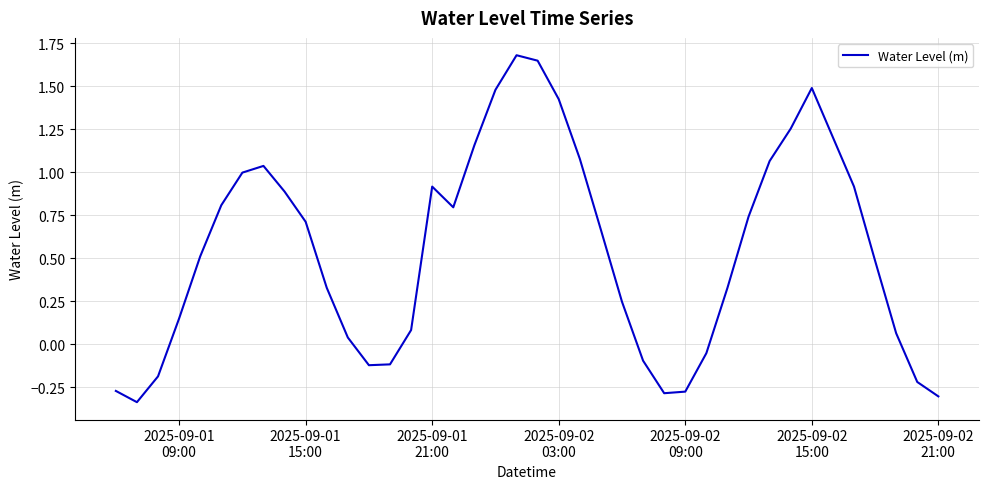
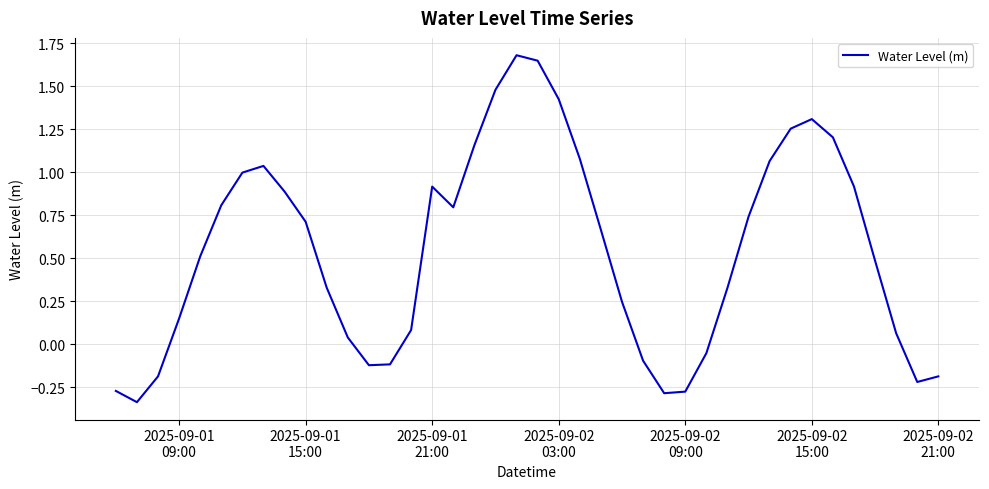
2025-09-02 15:00: 1.49 -> 1.31
2025-09-02 21:00: -0.30 -> -0.19
